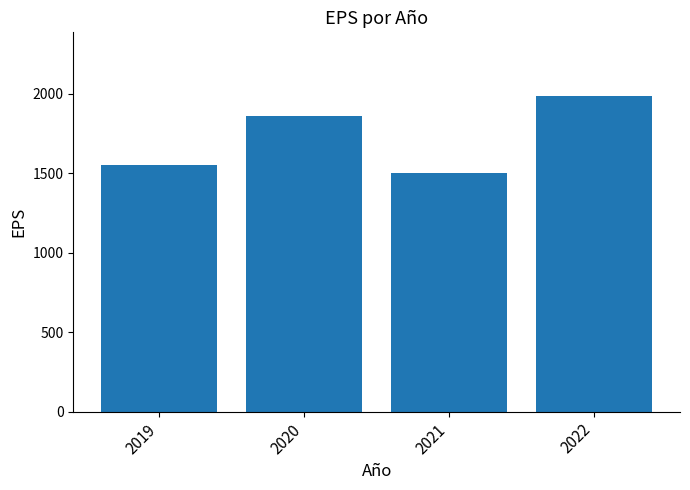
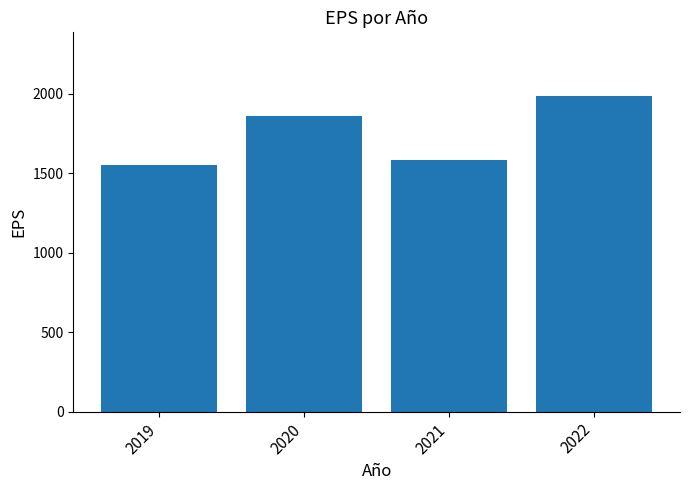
2021: 1500 -> 1580
